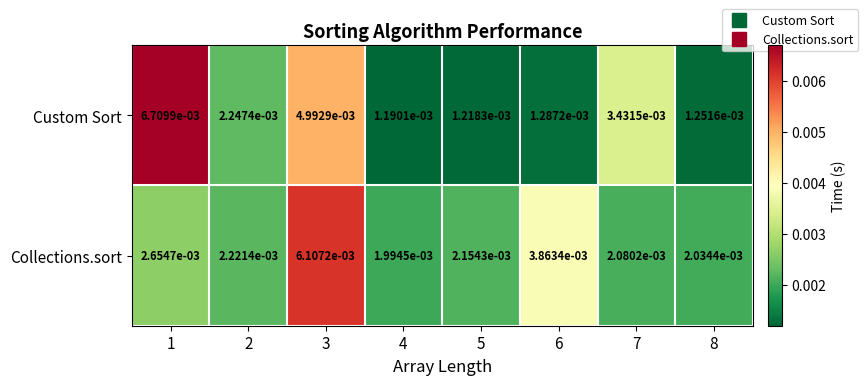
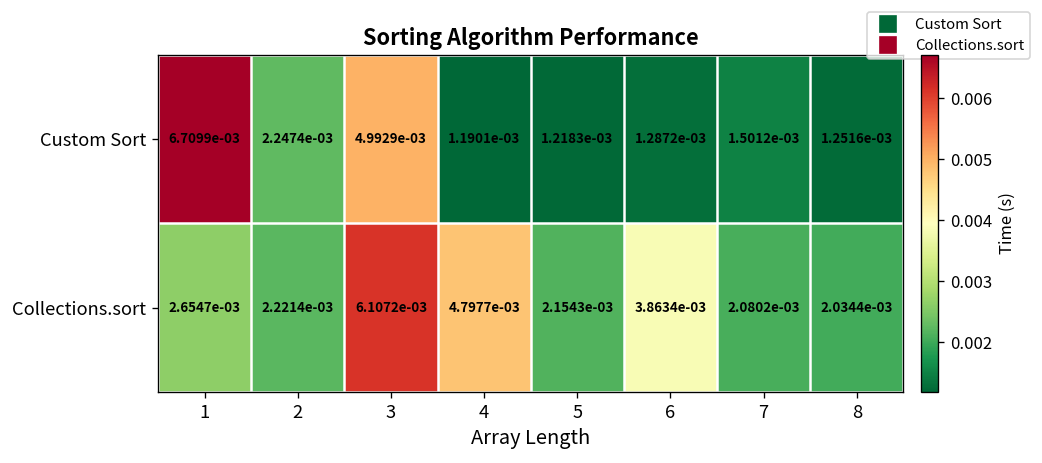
Custom Sort, 7: 3.4315e-03 -> 1.5012e-03
Collections.sort, 4: 1.9945e-03 -> 4.7977e-03
